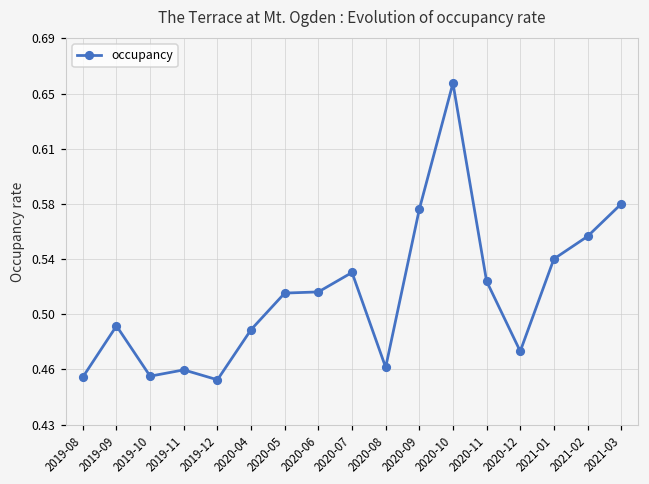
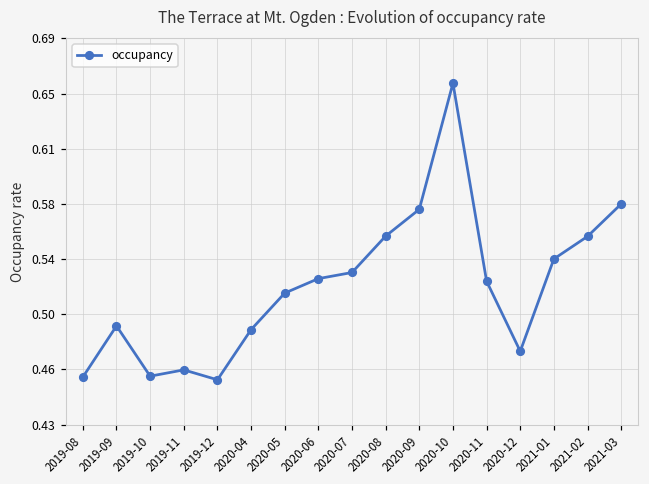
2020-06: 0.516 -> 0.525
2020-08: 0.466 -> 0.554
